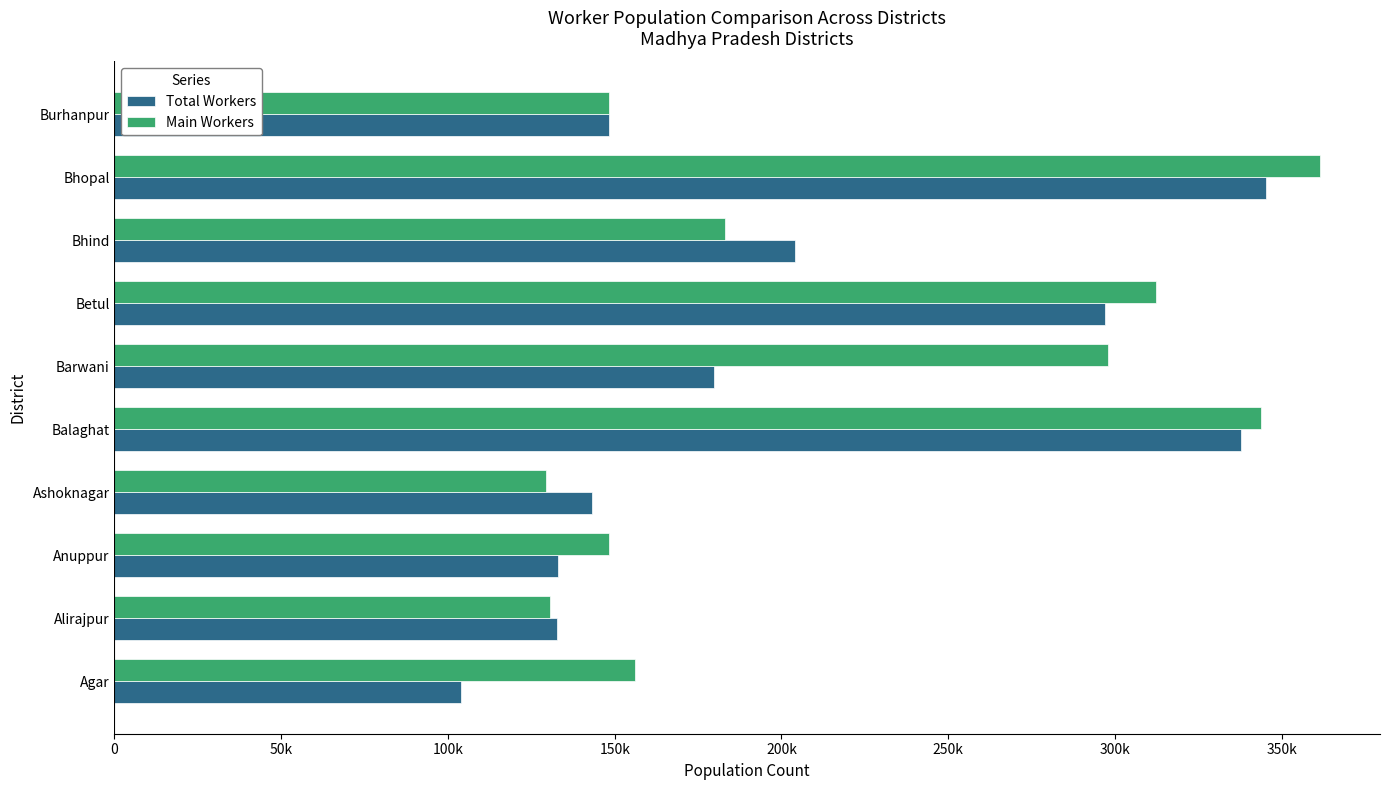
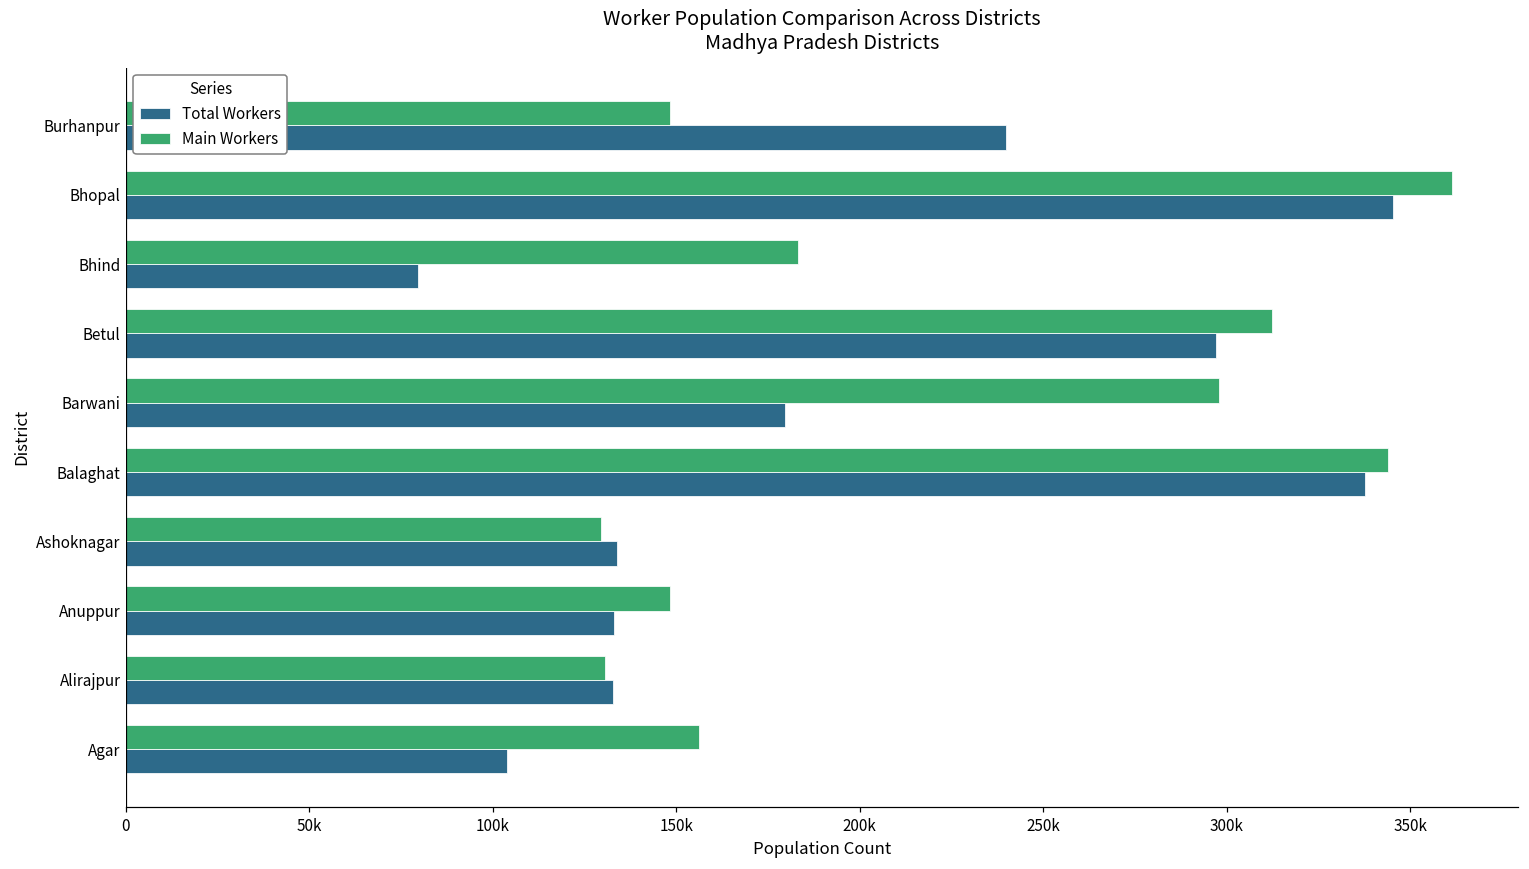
Total Workers, Burhanpur: 148000 -> 240000
Total Workers, Bhind: 204000 -> 80000
Total Workers, Ashoknagar: 143000 -> 134000
